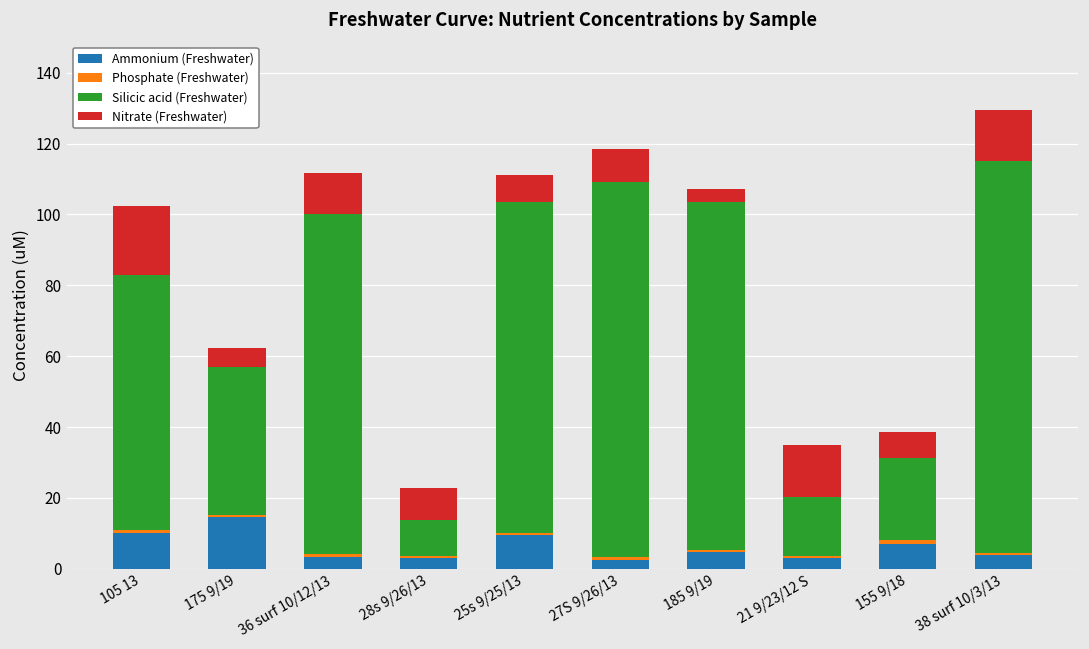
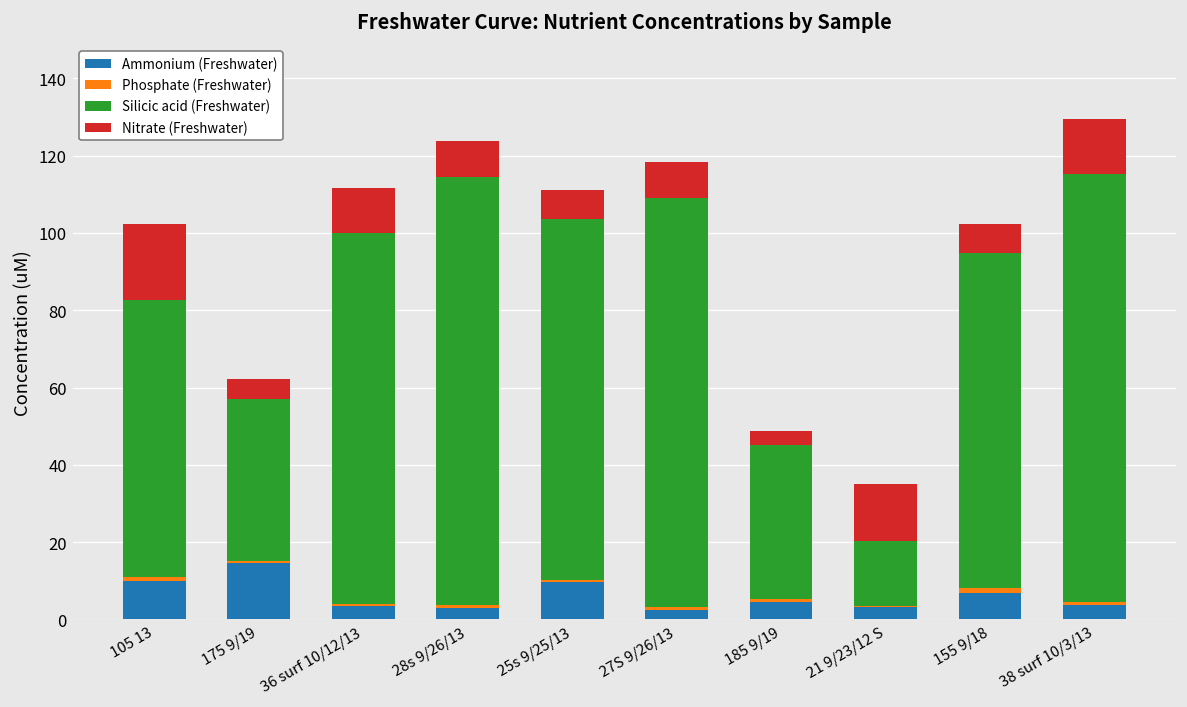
Silicic acid (Freshwater), 28s 9/26/13: 10 -> 111
Silicic acid (Freshwater), 185 9/19: 98 -> 40
Silicic acid (Freshwater), 155 9/18: 23 -> 87
